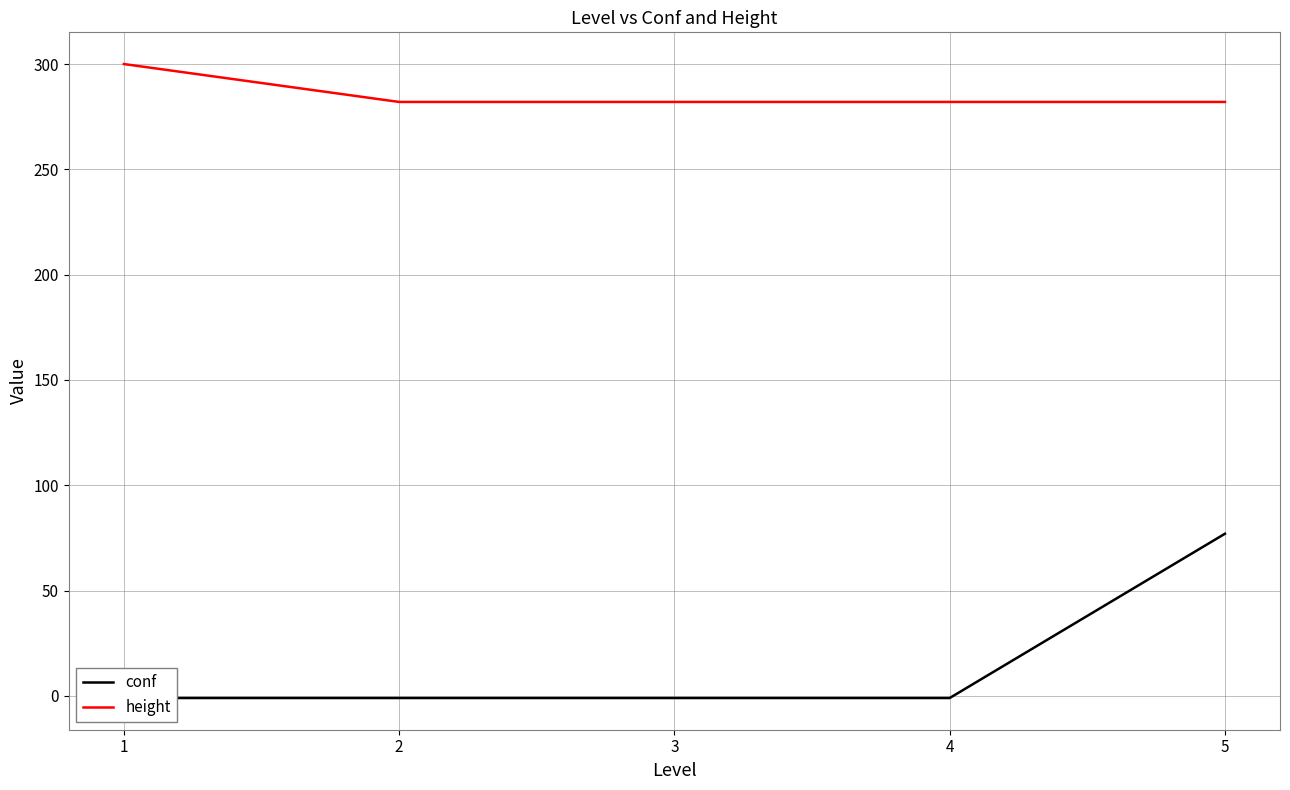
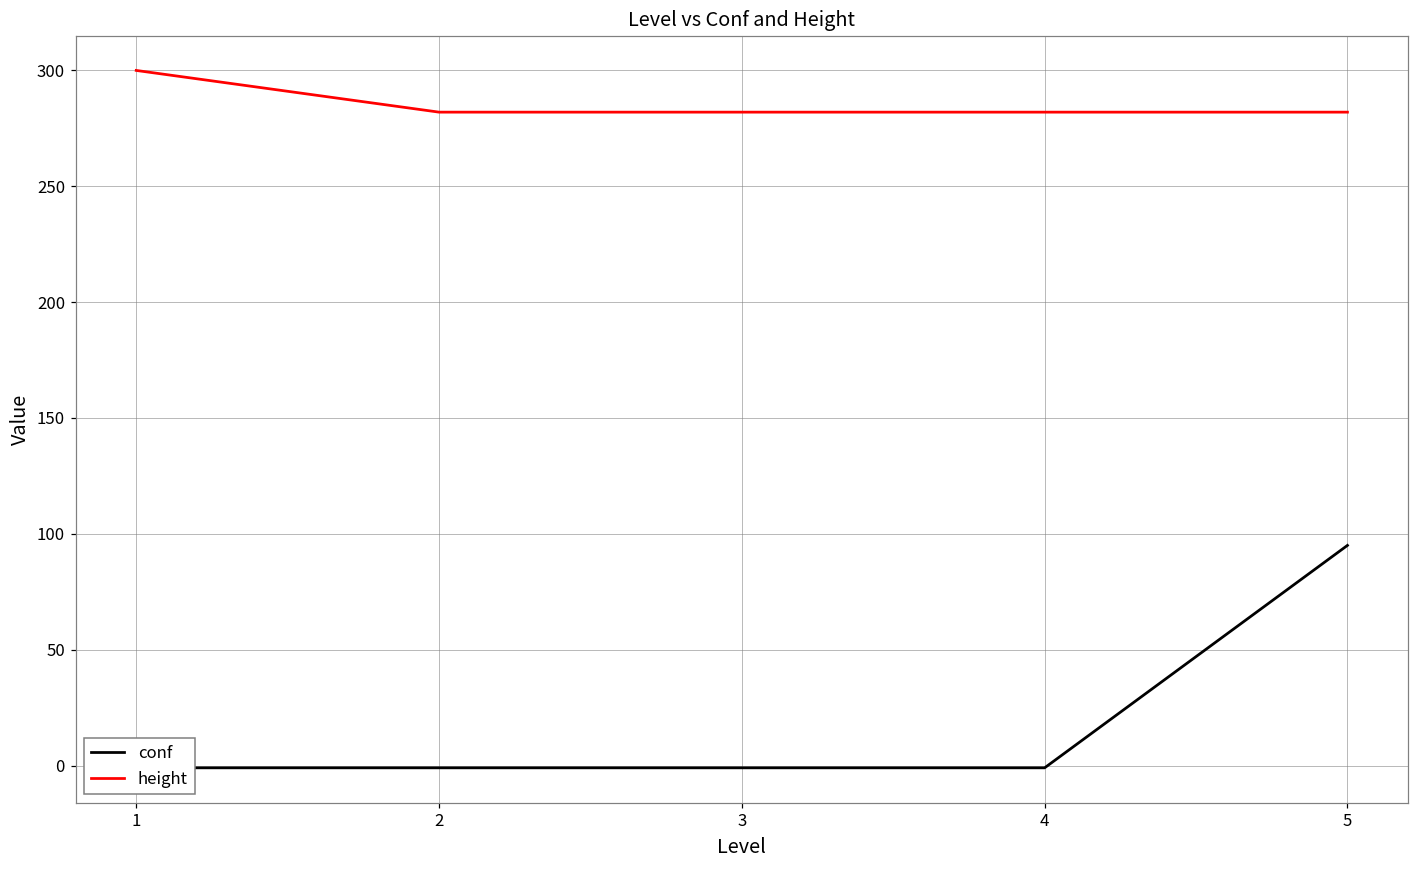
conf, 5: 77 -> 95
